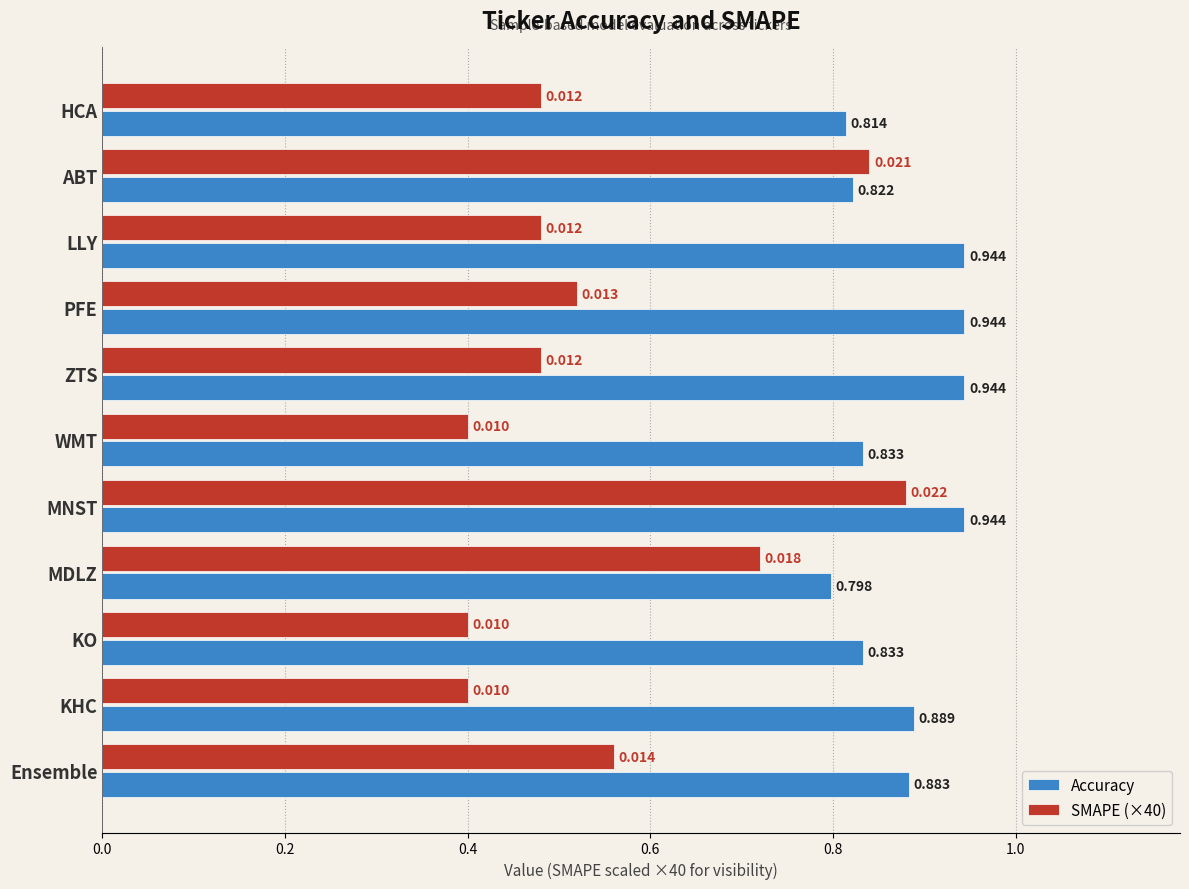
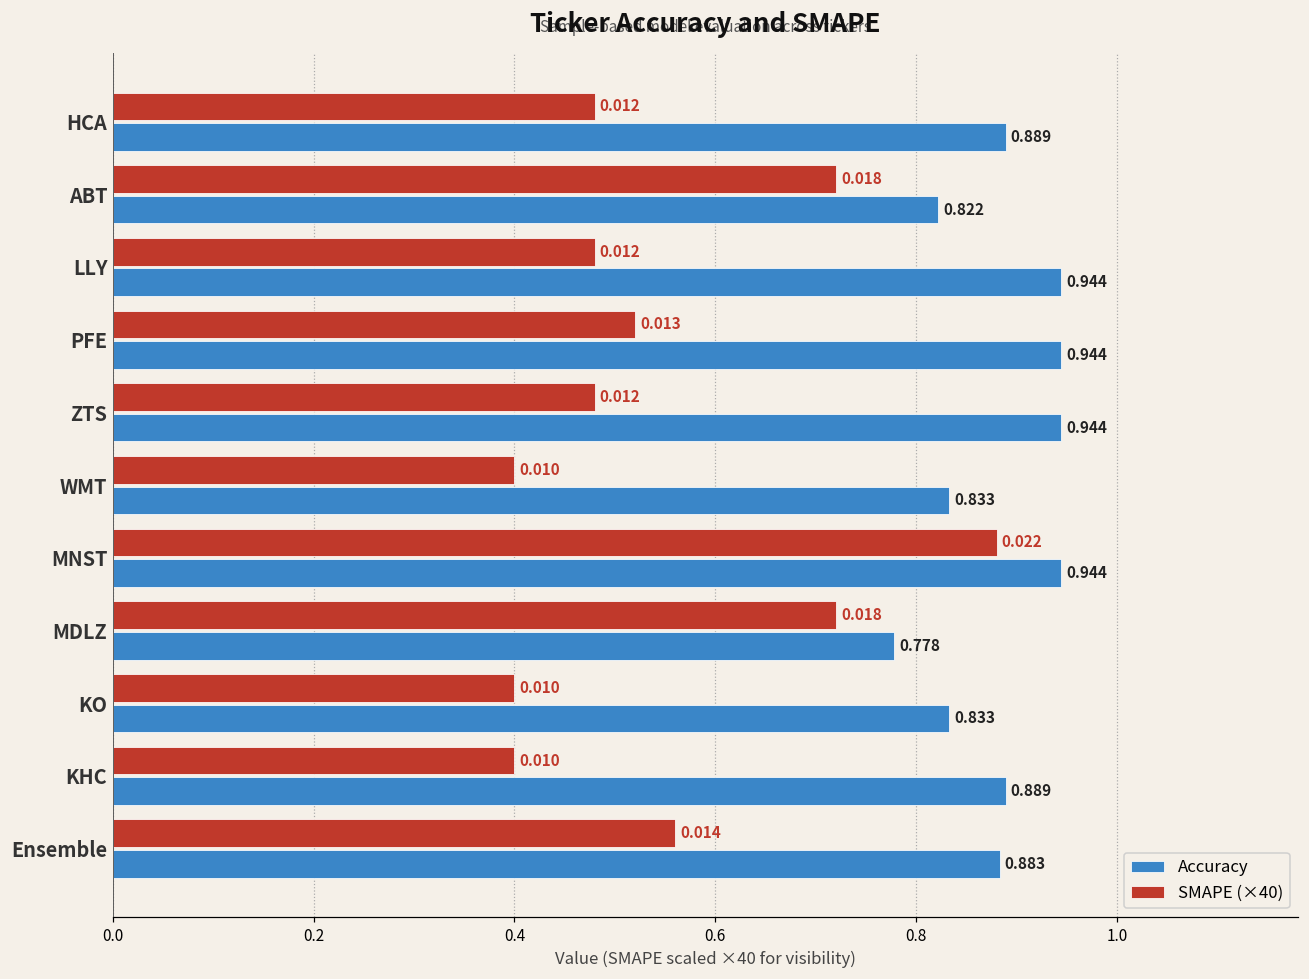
Accuracy, HCA: 0.814 -> 0.889
SMAPE (×40), ABT: 0.021 -> 0.018
Accuracy, MDLZ: 0.798 -> 0.778
